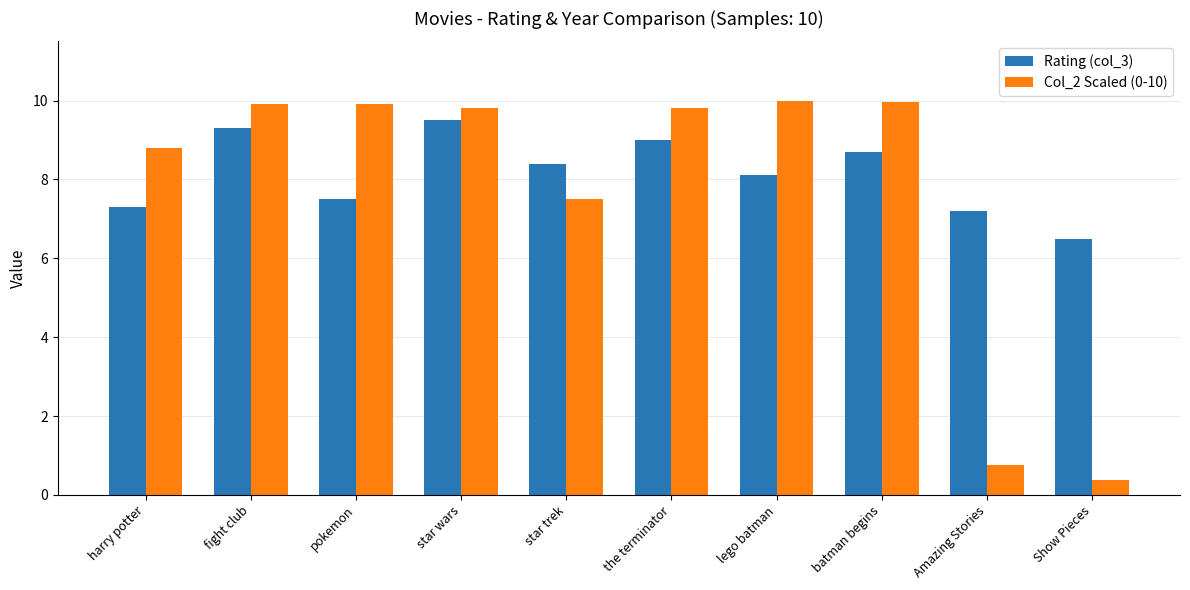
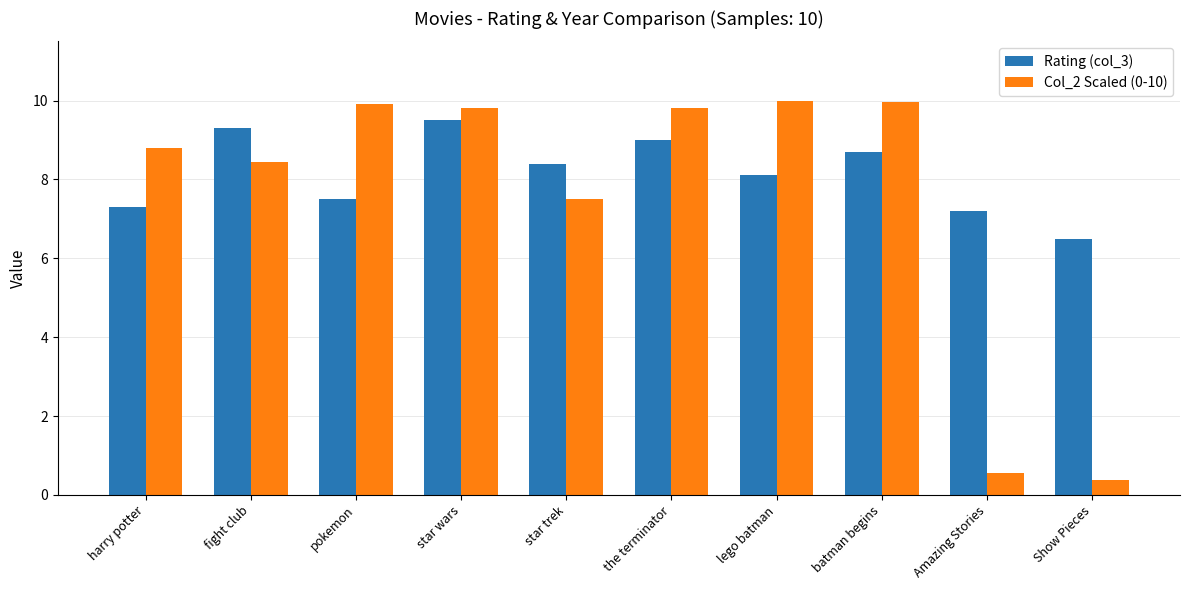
Col_2 Scaled (0-10), fight club: 9.9 -> 8.4
Col_2 Scaled (0-10), Amazing Stories: 0.8 -> 0.6
